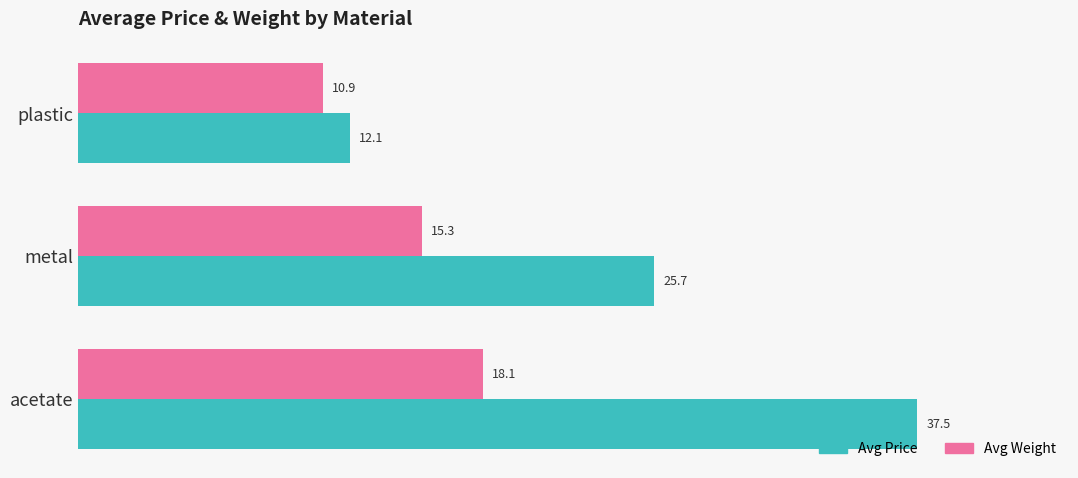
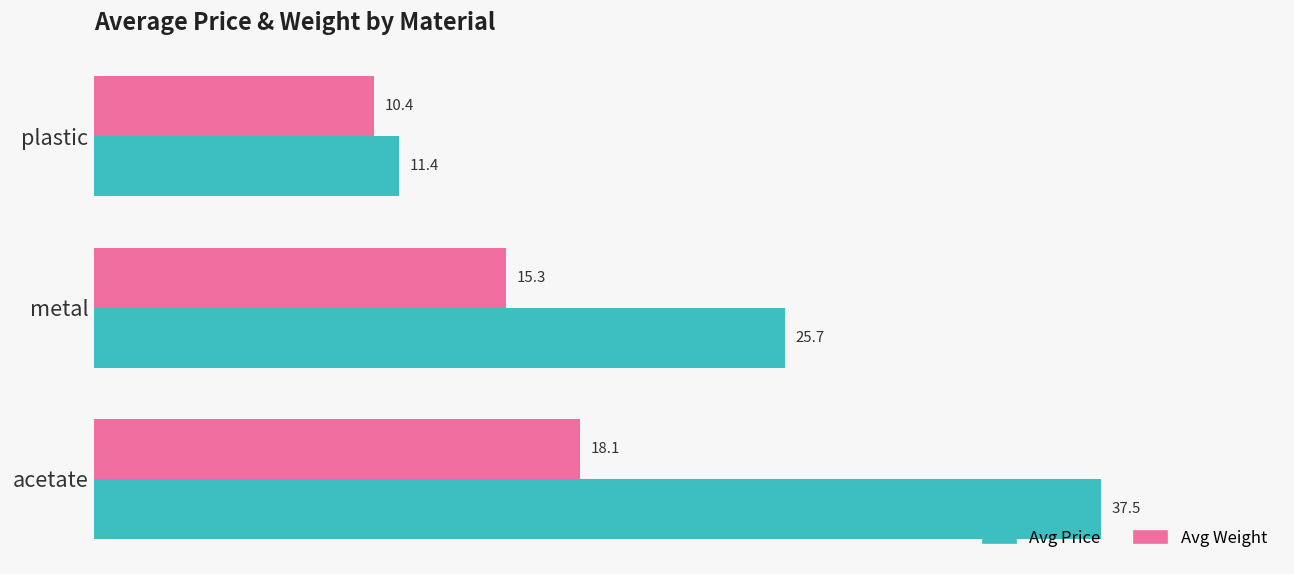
Avg Weight, plastic: 10.9 -> 10.4
Avg Price, plastic: 12.1 -> 11.4
